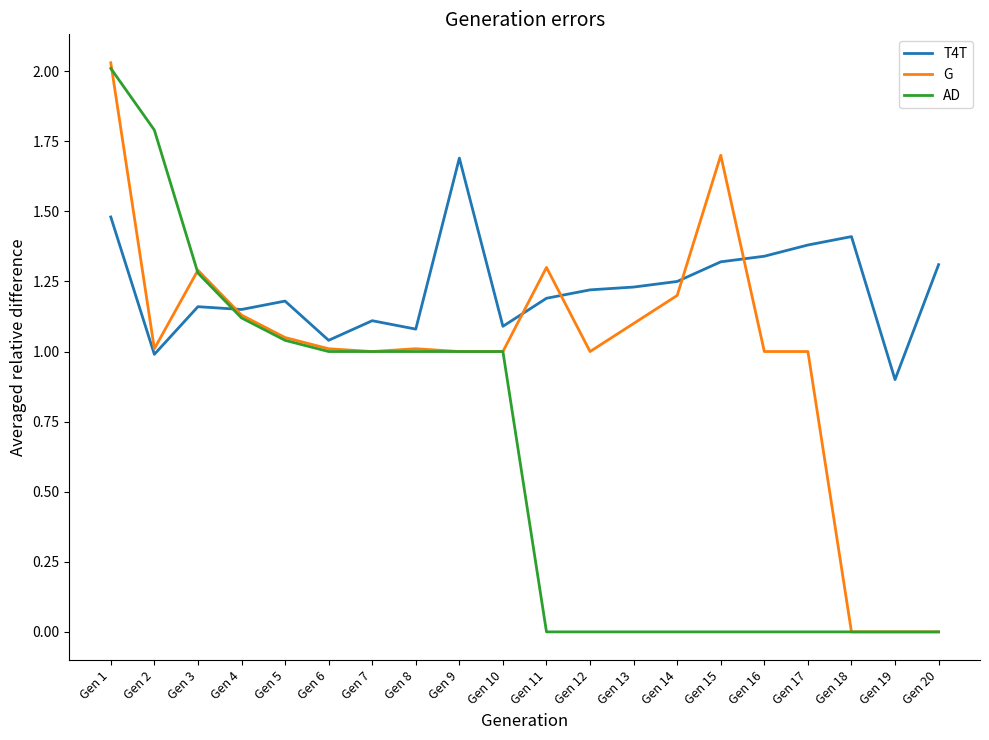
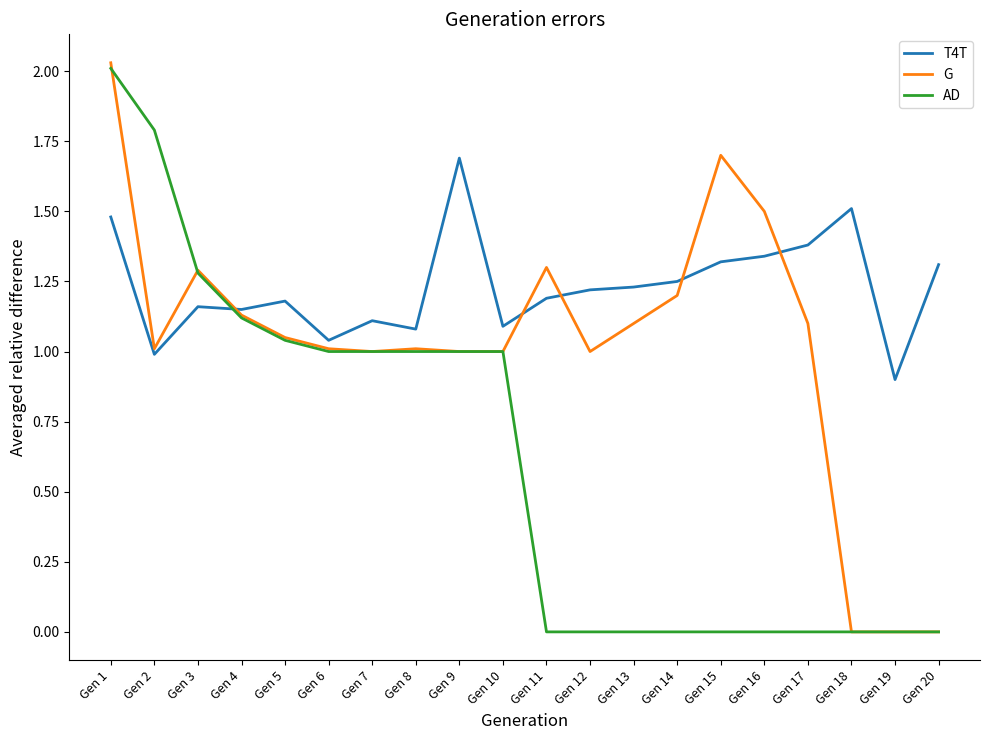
G, Gen 16: 1.0 -> 1.5
G, Gen 17: 1.0 -> 1.1
T4T, Gen 18: 1.41 -> 1.51
